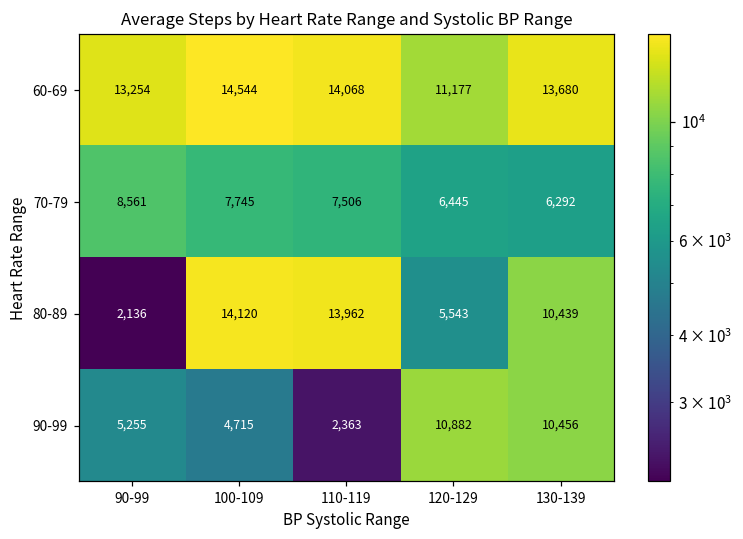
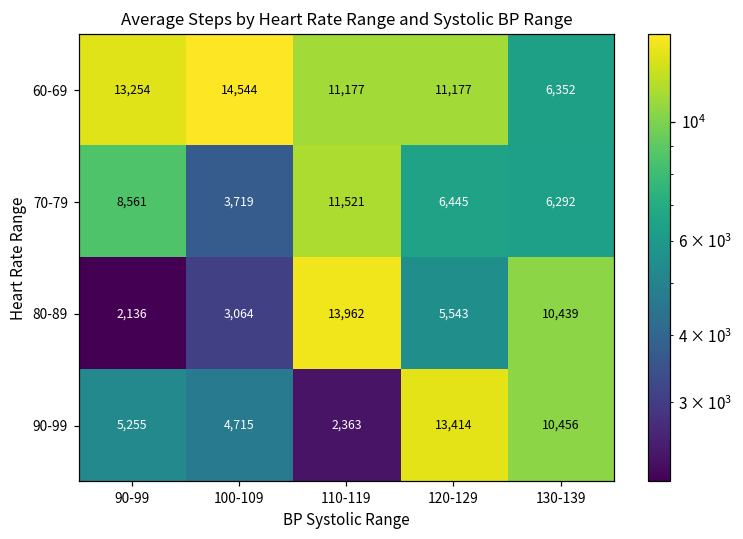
60-69, 110-119: 14,068 -> 11,177
60-69, 130-139: 13,680 -> 6,352
70-79, 100-109: 7,745 -> 3,719
70-79, 110-119: 7,506 -> 11,521
80-89, 100-109: 14,120 -> 3,064
90-99, 120-129: 10,882 -> 13,414
